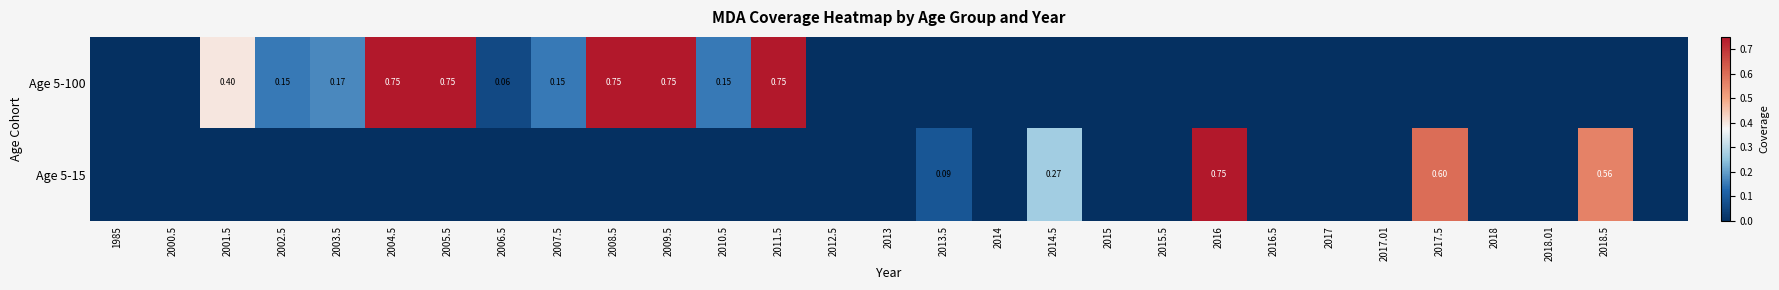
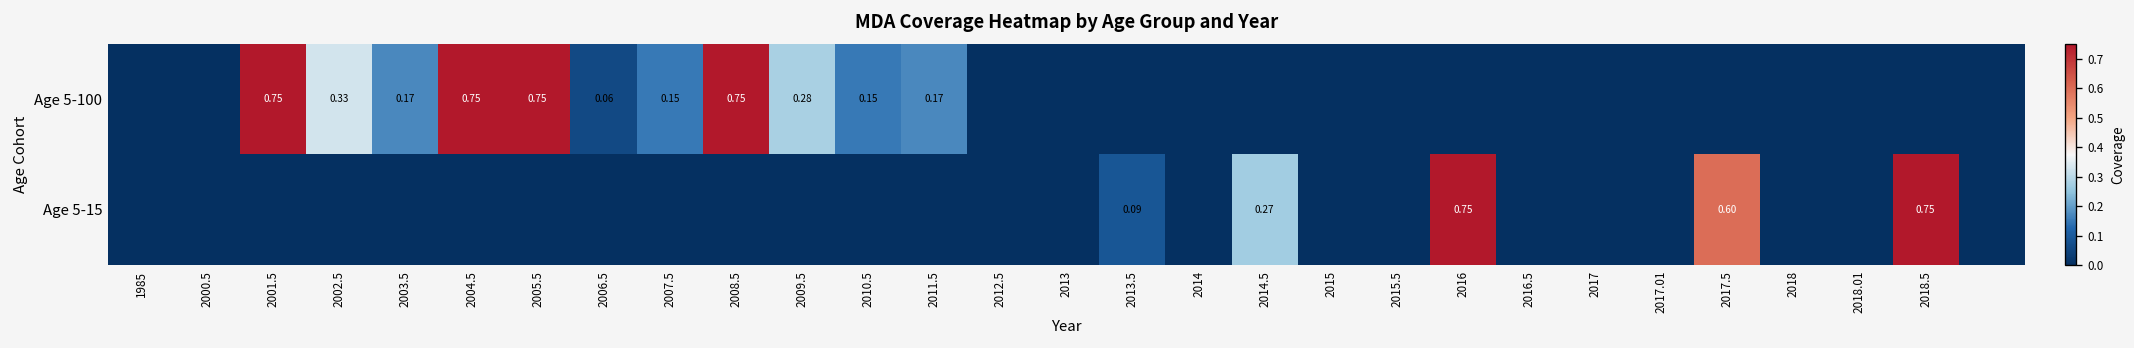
Age 5-100, 2001.5: 0.40 -> 0.75
Age 5-100, 2002.5: 0.15 -> 0.33
Age 5-100, 2009.5: 0.75 -> 0.28
Age 5-100, 2011.5: 0.75 -> 0.17
Age 5-15, 2018.5: 0.56 -> 0.75
